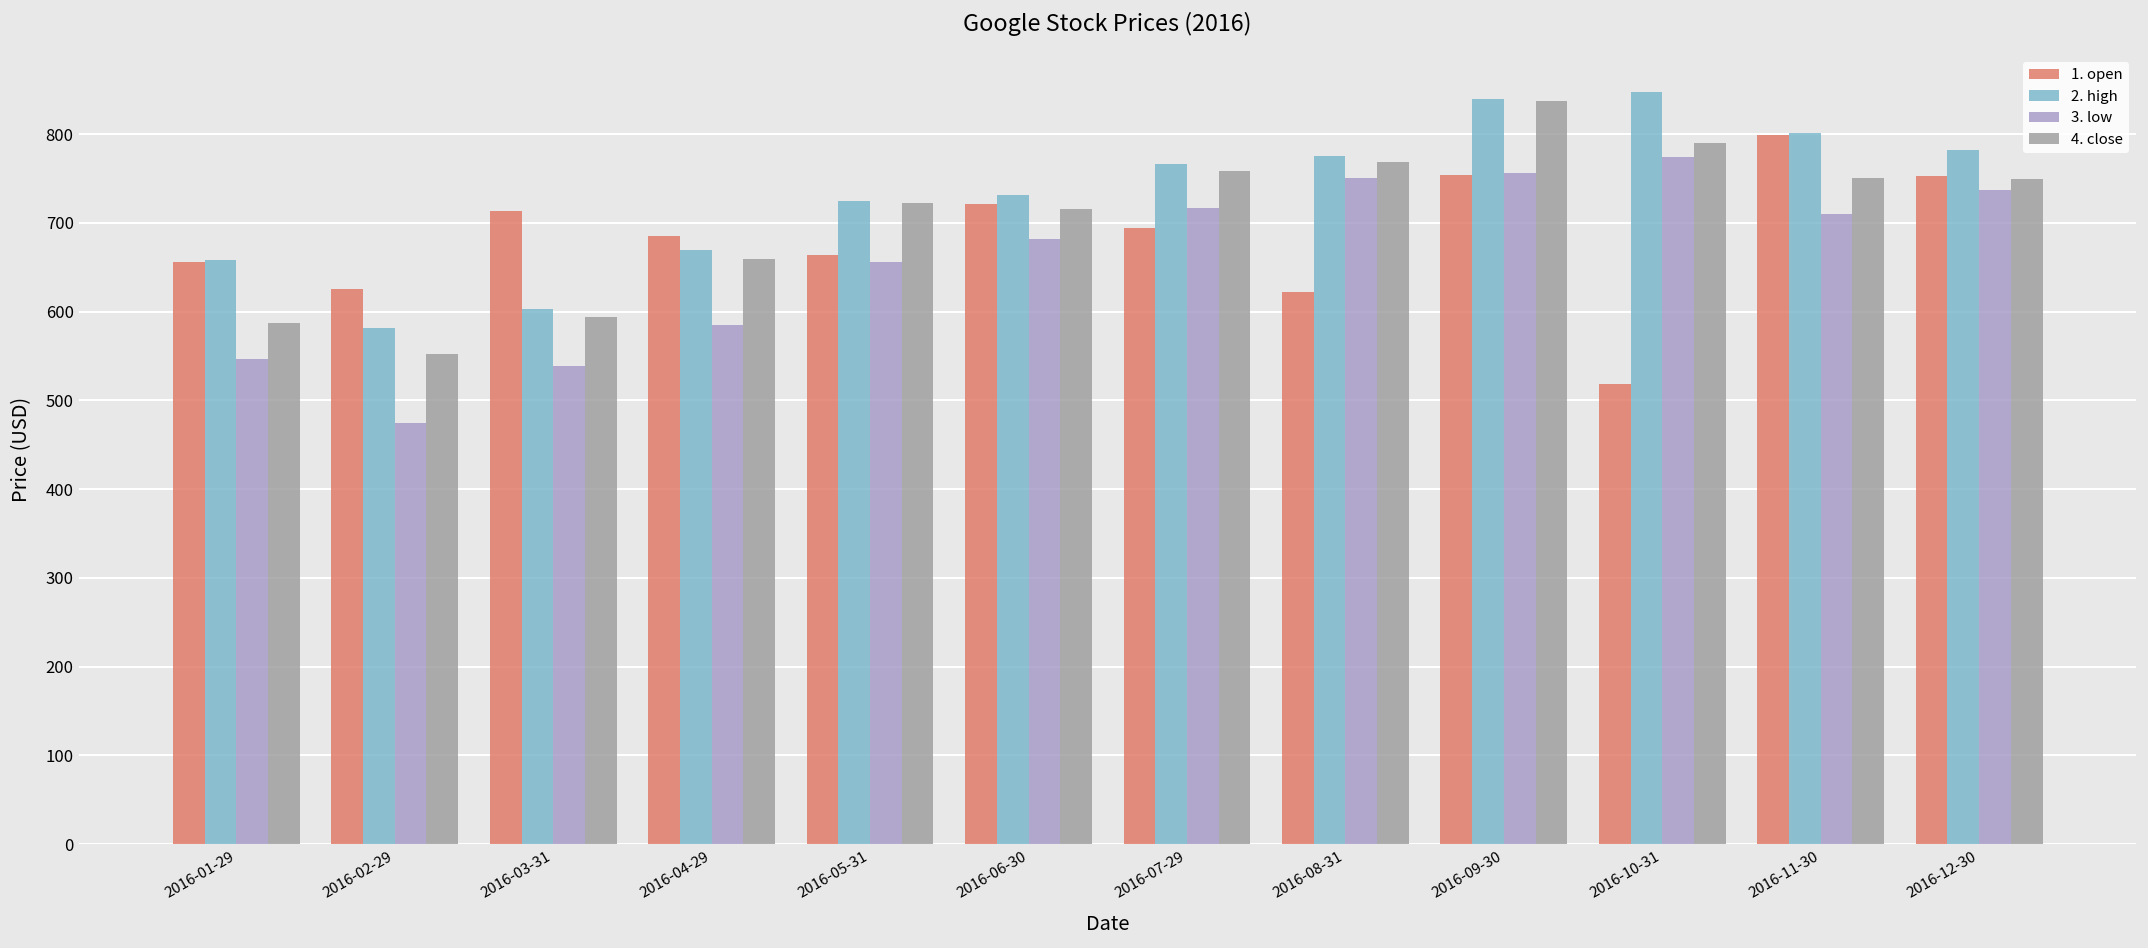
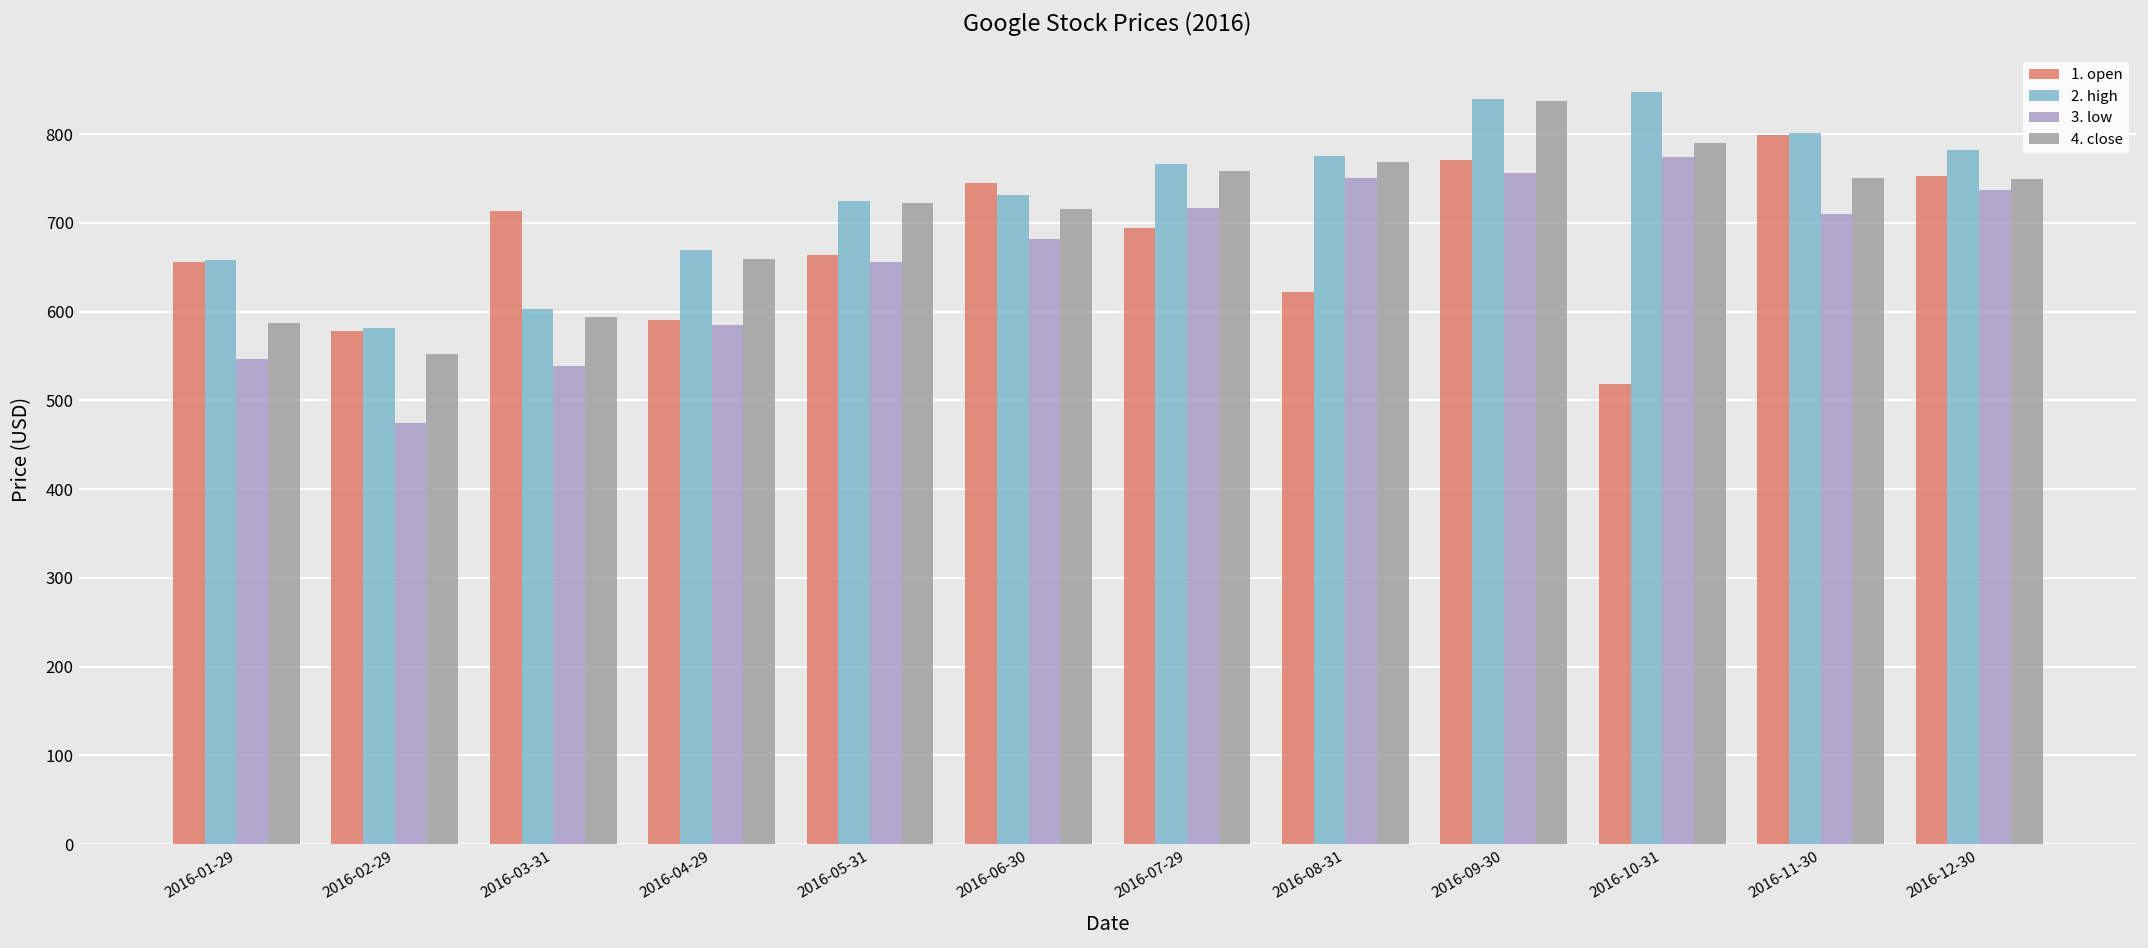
1. open, 2016-02-29: 630 -> 580
1. open, 2016-04-29: 680 -> 590
1. open, 2016-06-30: 720 -> 740
1. open, 2016-09-30: 750 -> 770
